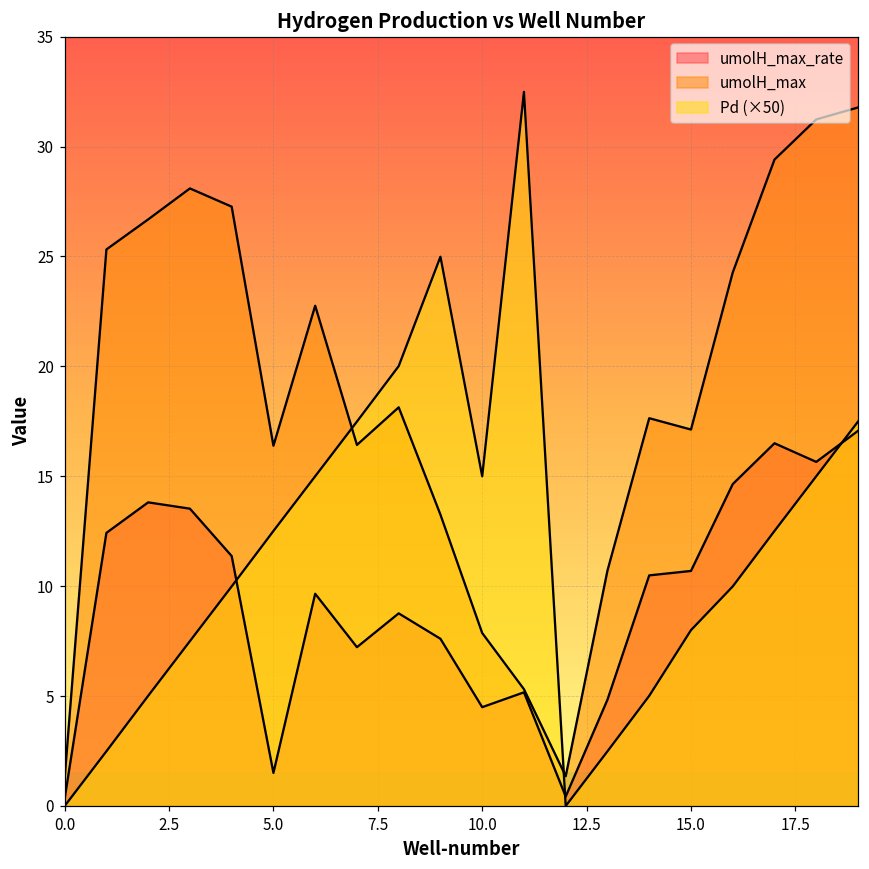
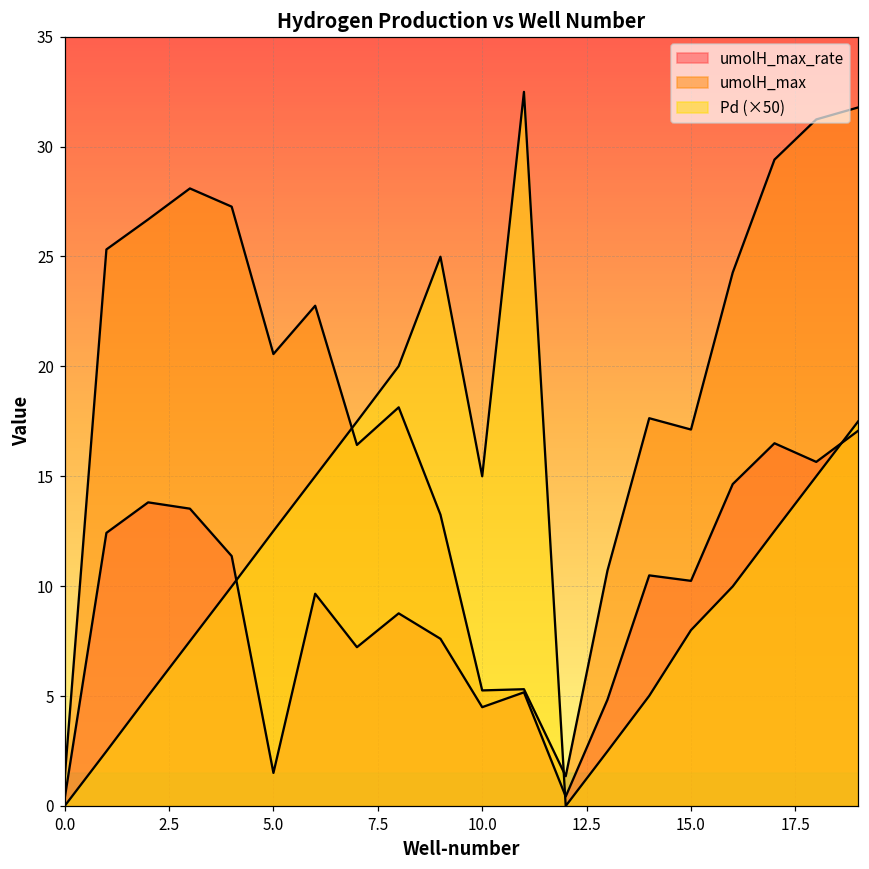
umolH_max, 5.0: 16.4 -> 20.6
umolH_max, 10.0: 7.9 -> 5.3
umolH_max_rate, 15.0: 10.7 -> 10.2
